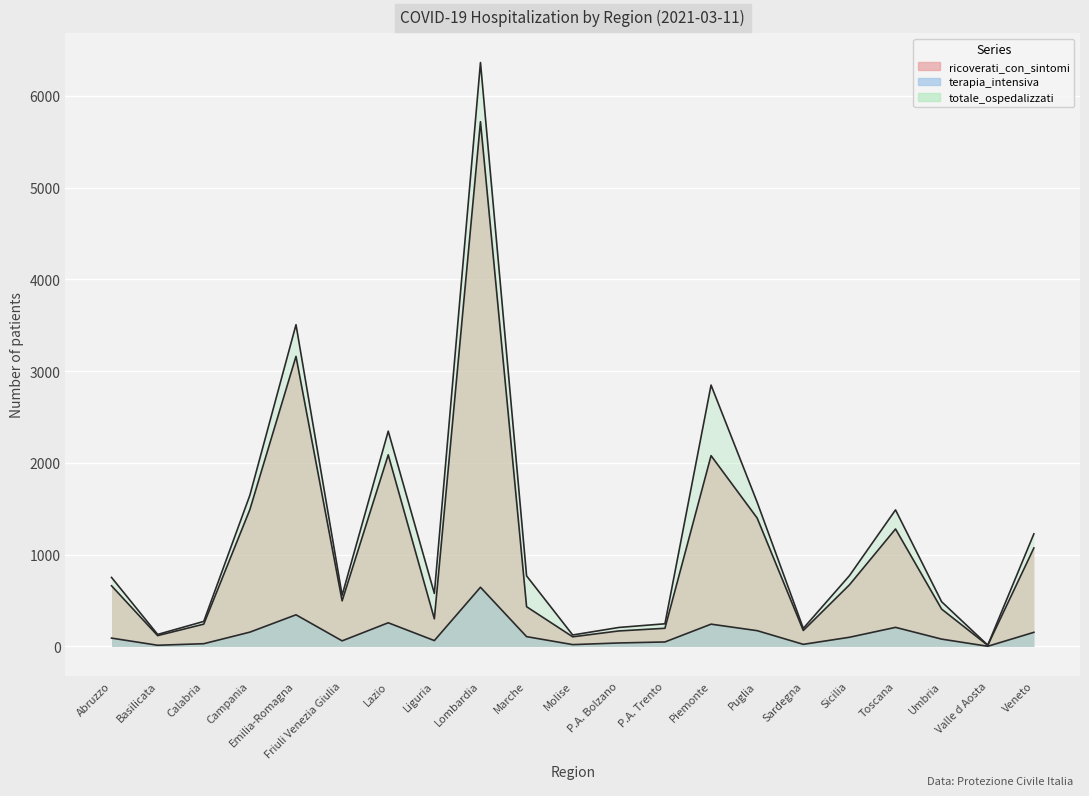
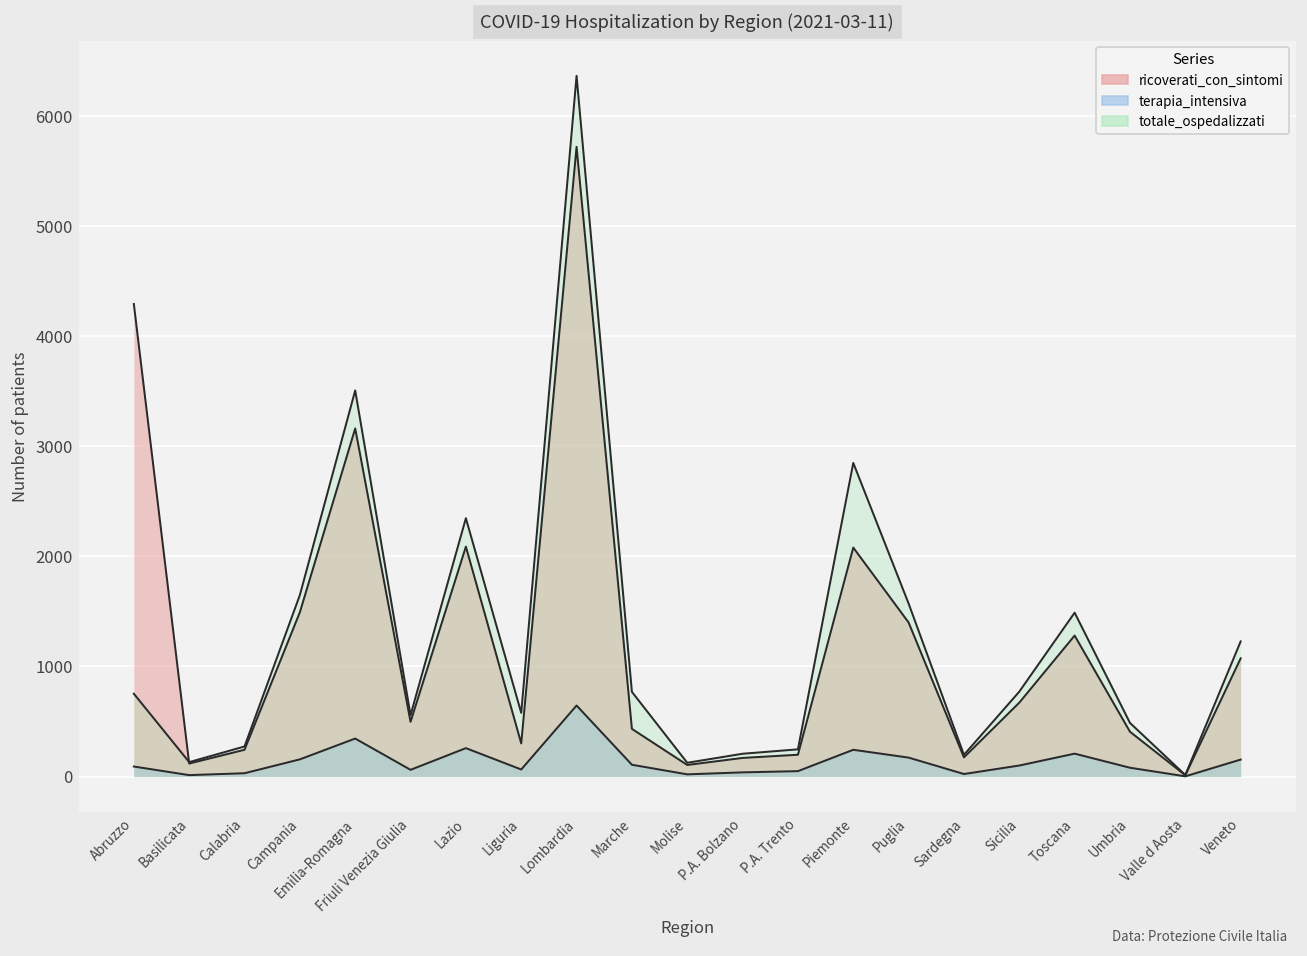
ricoverati_con_sintomi, Abruzzo: 700 -> 4300
